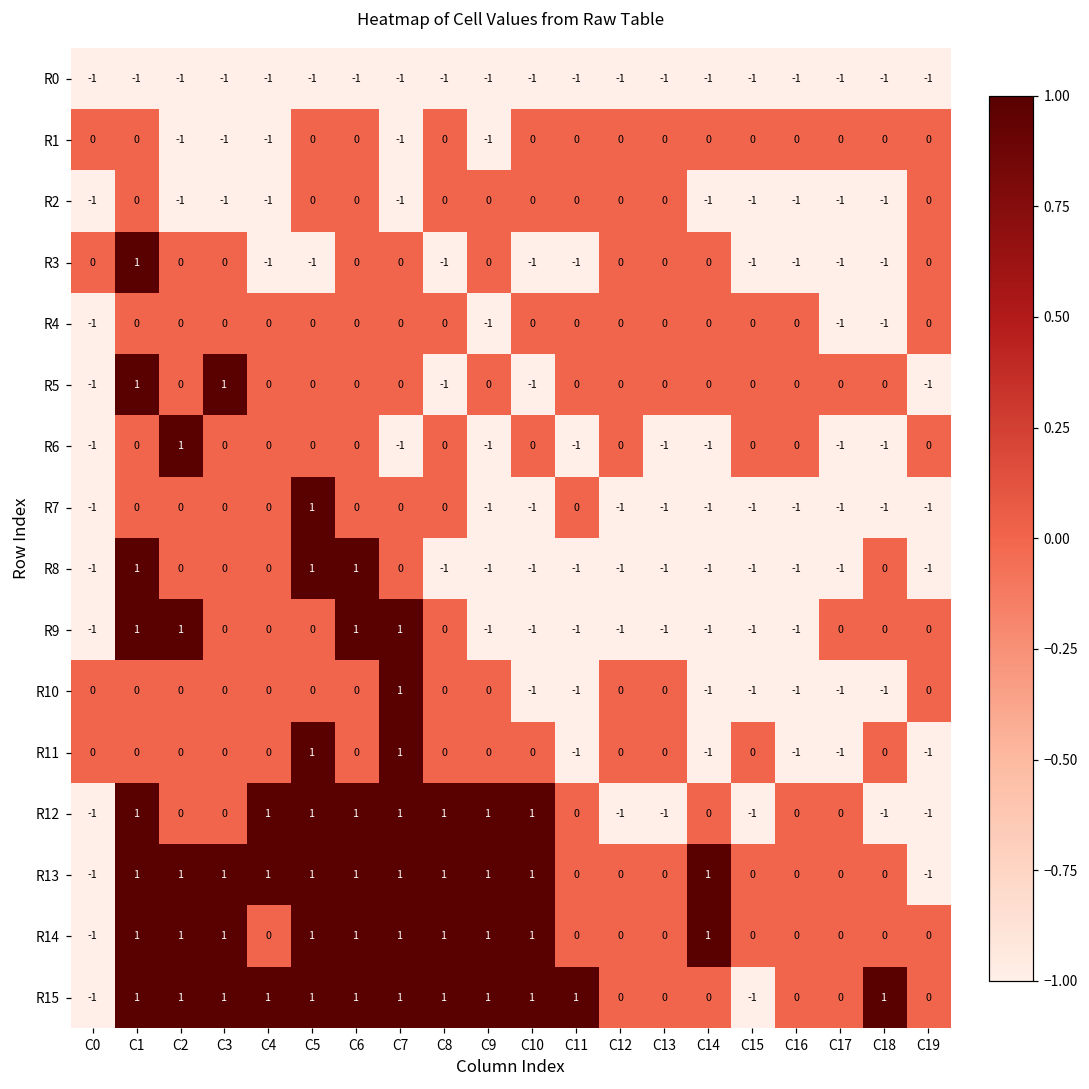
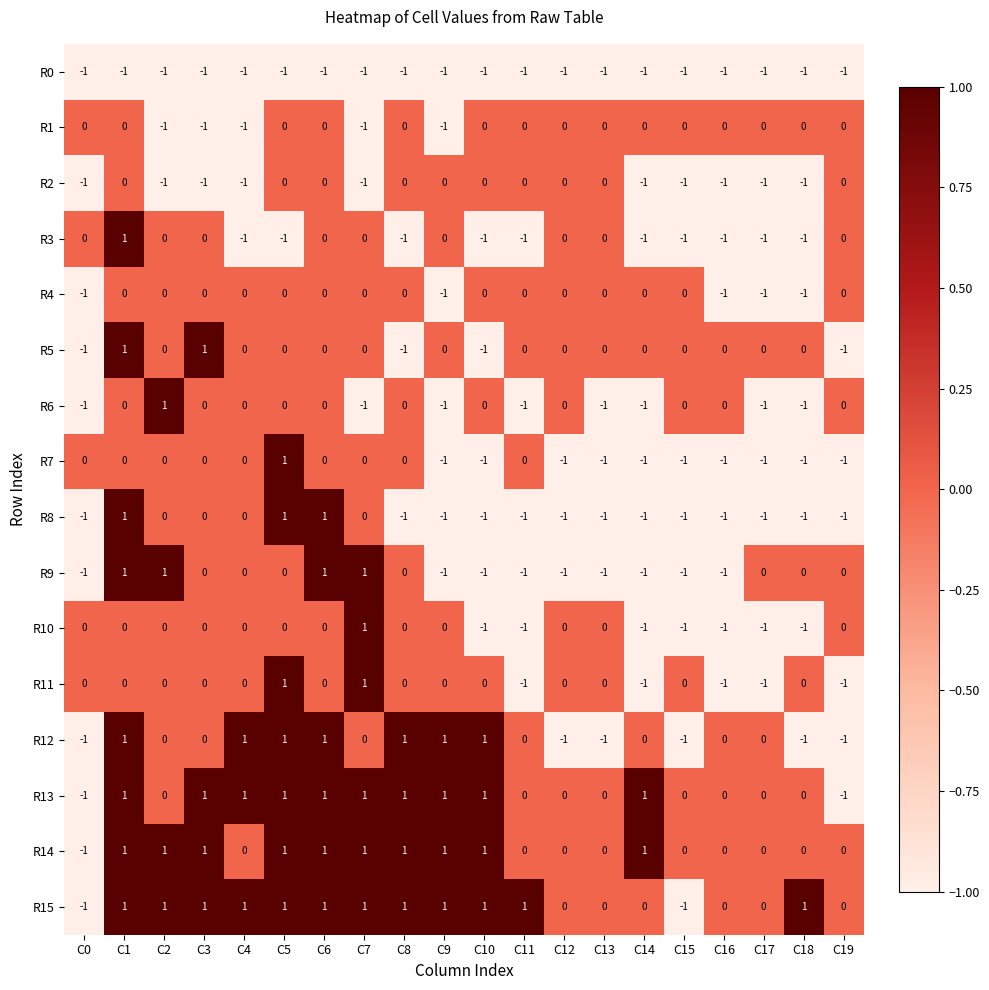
R3, C14: 0 -> -1
R4, C16: 0 -> -1
R7, C0: -1 -> 0
R8, C18: 0 -> -1
R12, C7: 1 -> 0
R13, C2: 1 -> 0
